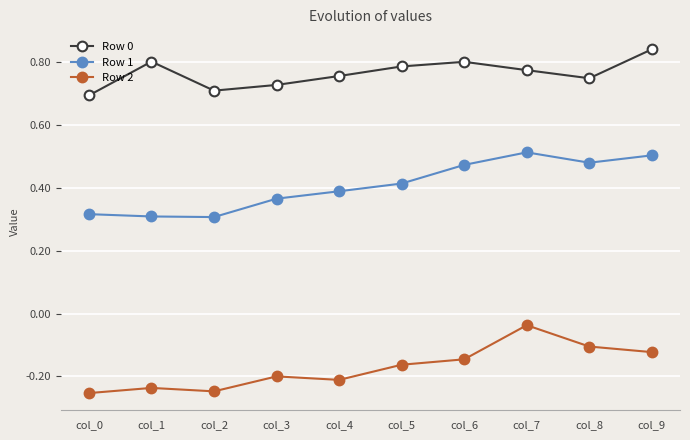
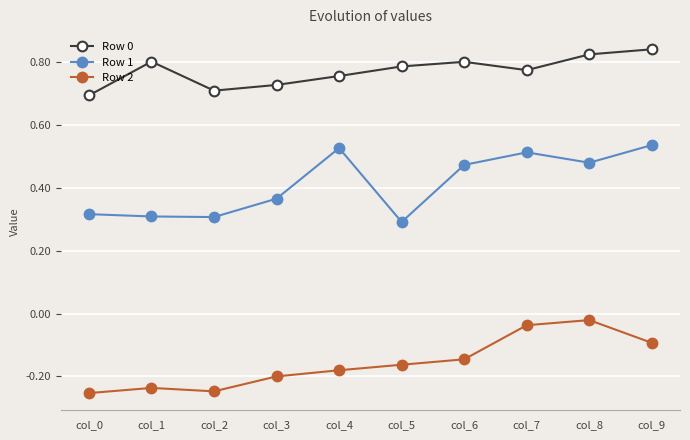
Row 1, col_4: 0.39 -> 0.53
Row 2, col_4: -0.21 -> -0.18
Row 1, col_5: 0.41 -> 0.29
Row 0, col_8: 0.75 -> 0.82
Row 2, col_8: -0.10 -> -0.02
Row 1, col_9: 0.50 -> 0.54
Row 2, col_9: -0.12 -> -0.09
